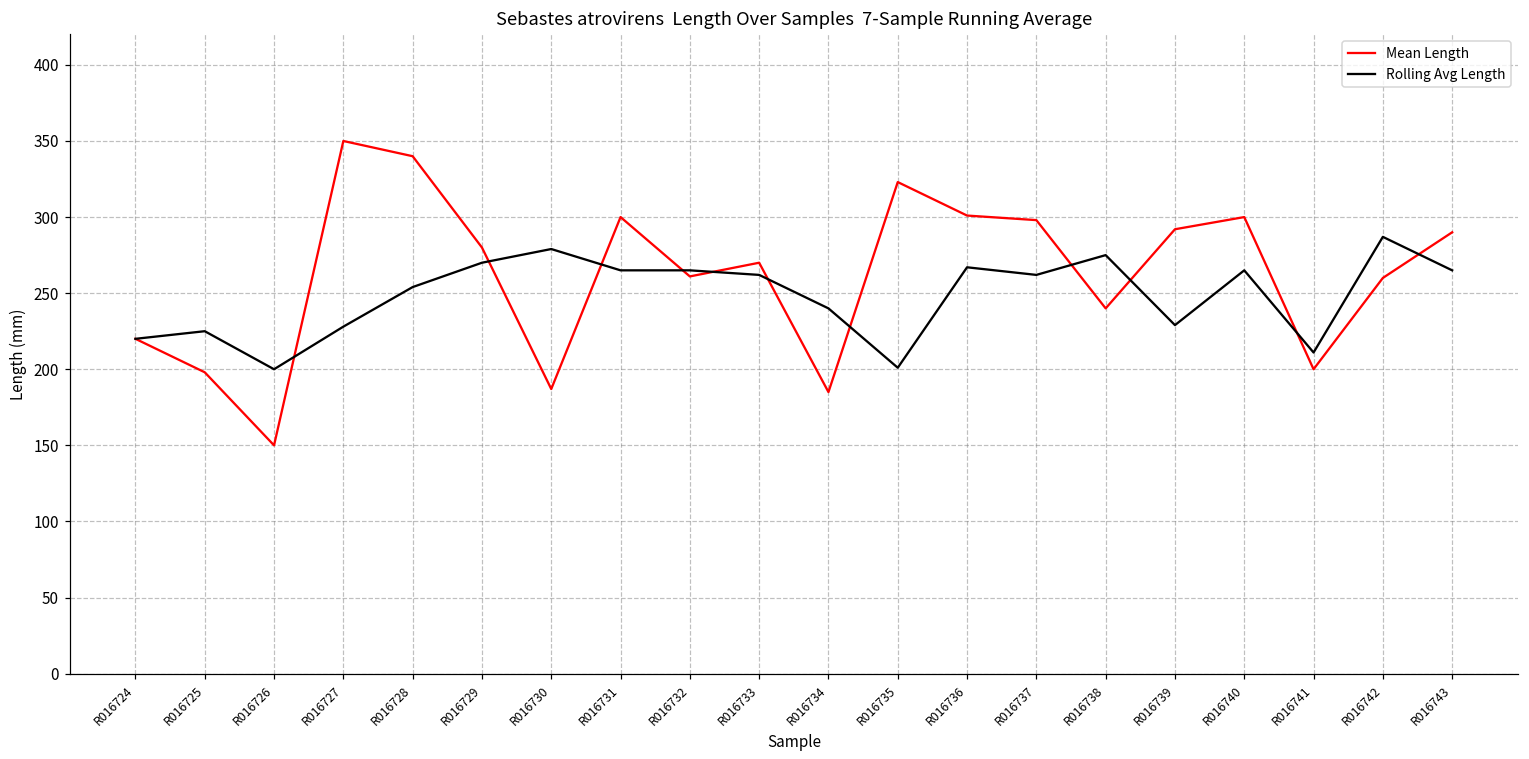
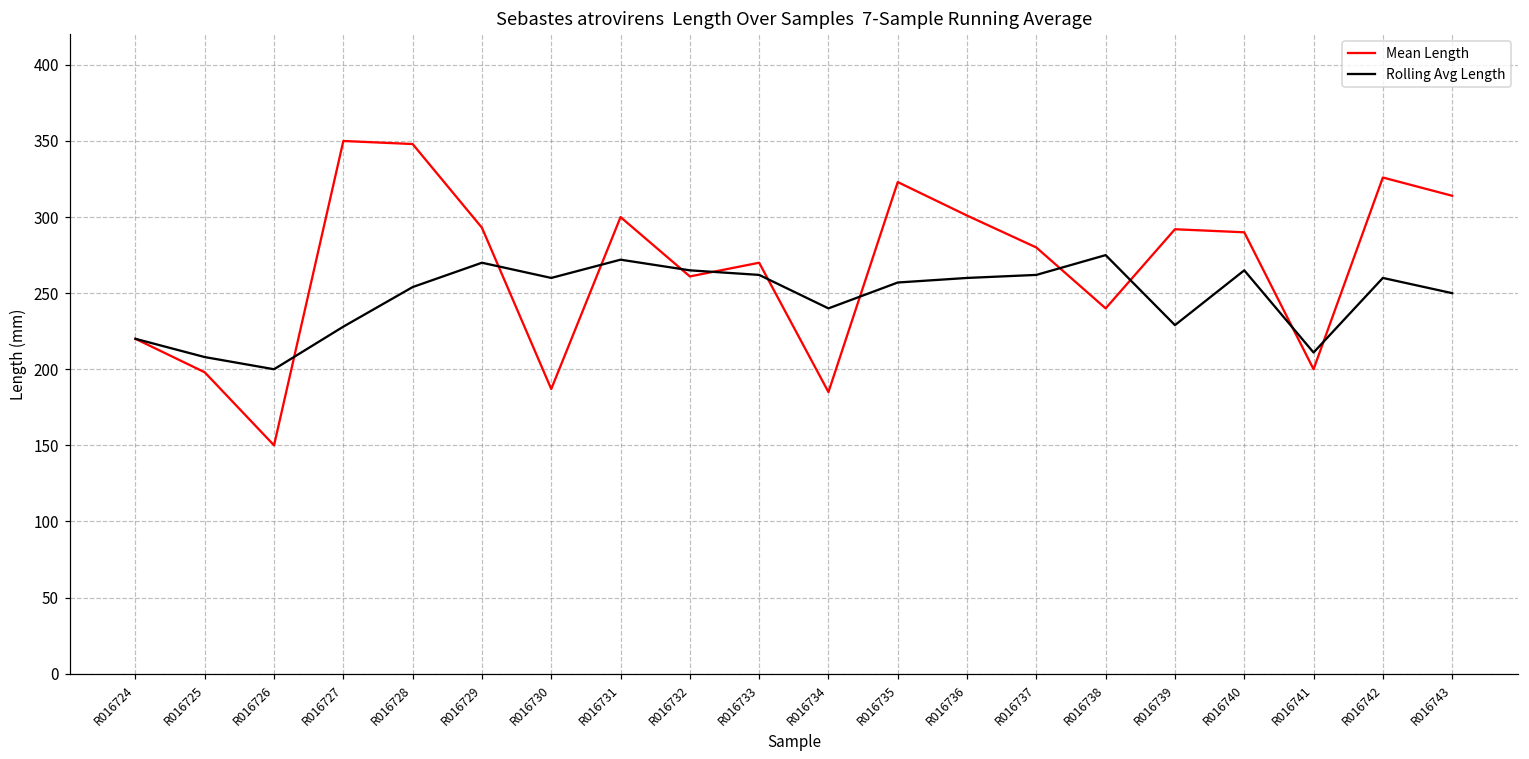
Rolling Avg Length, R016725: 225 -> 208
Mean Length, R016728: 340 -> 348
Mean Length, R016729: 280 -> 293
Rolling Avg Length, R016730: 279 -> 260
Rolling Avg Length, R016731: 265 -> 272
Rolling Avg Length, R016735: 201 -> 257
Rolling Avg Length, R016736: 267 -> 260
Mean Length, R016737: 298 -> 280
Mean Length, R016740: 300 -> 290
Mean Length, R016742: 260 -> 326
Rolling Avg Length, R016742: 287 -> 260
Mean Length, R016743: 290 -> 314
Rolling Avg Length, R016743: 265 -> 250
